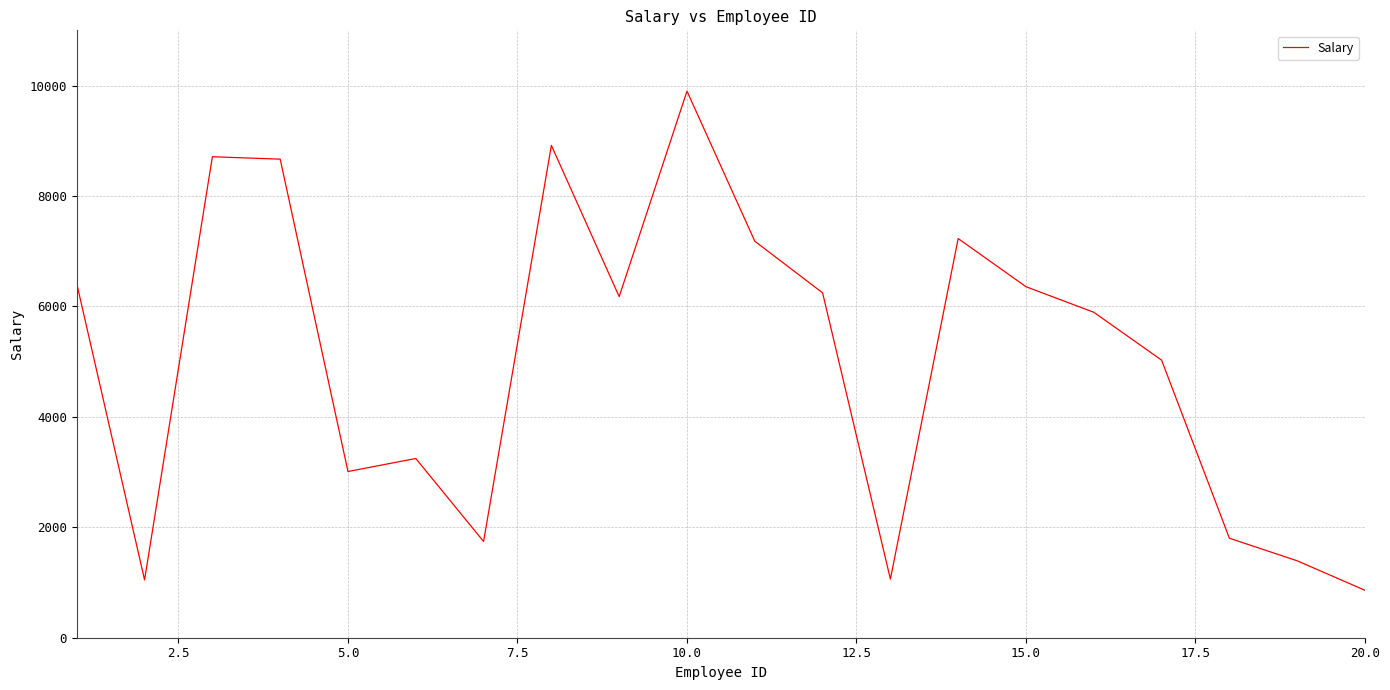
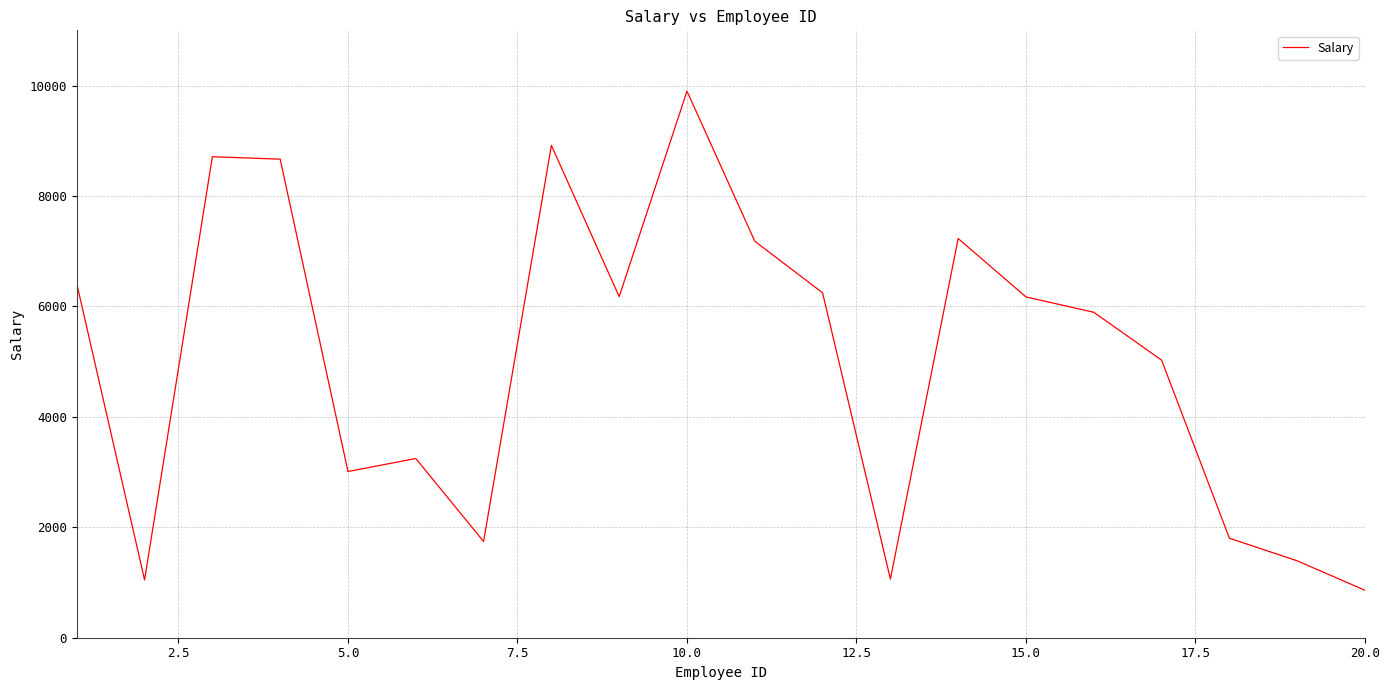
15.0: 6400 -> 6200
